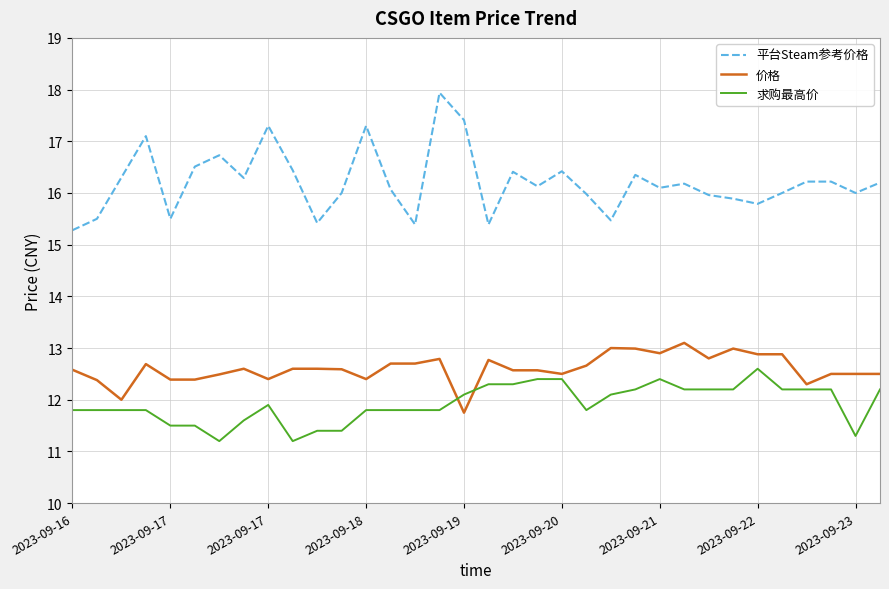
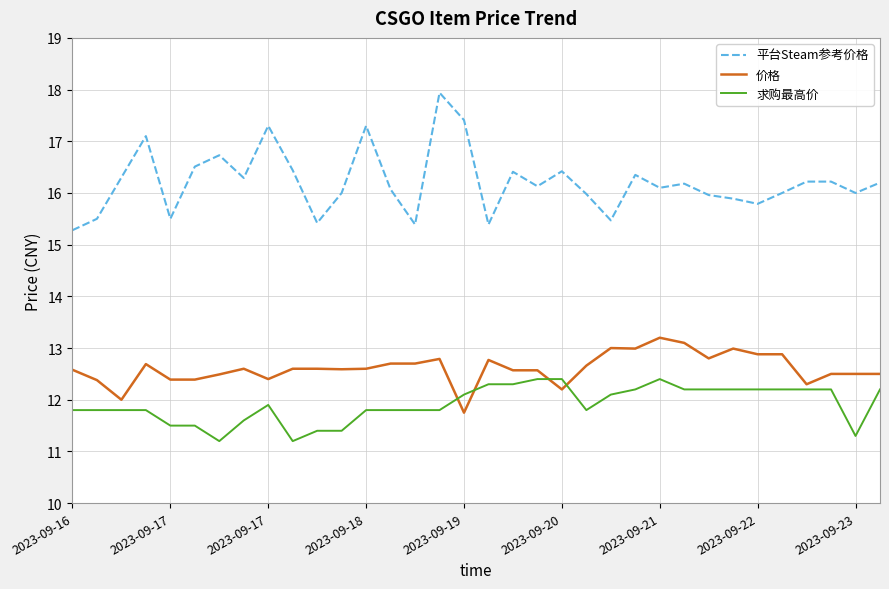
价格, 2023-09-18: 12.4 -> 12.6
价格, 2023-09-20: 12.5 -> 12.2
价格, 2023-09-21: 12.9 -> 13.2
求购最高价, 2023-09-22: 12.6 -> 12.2
